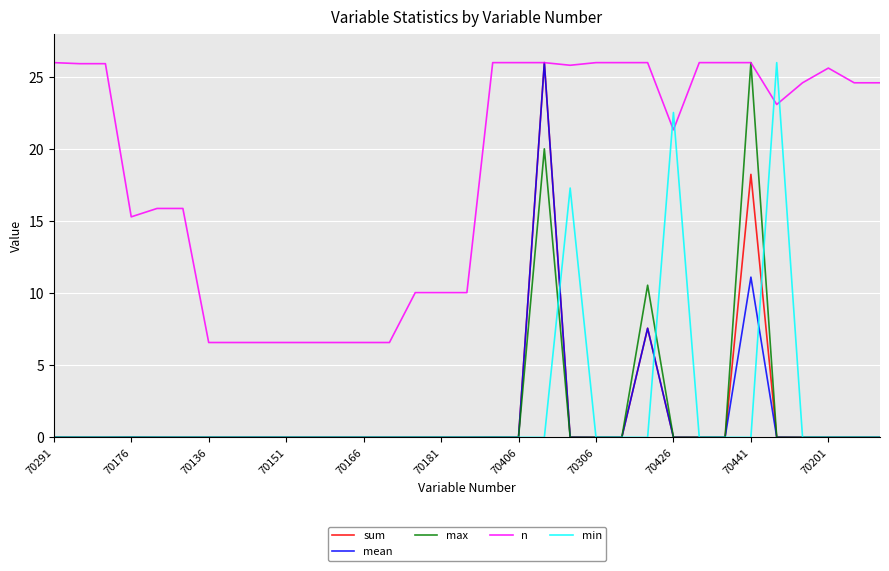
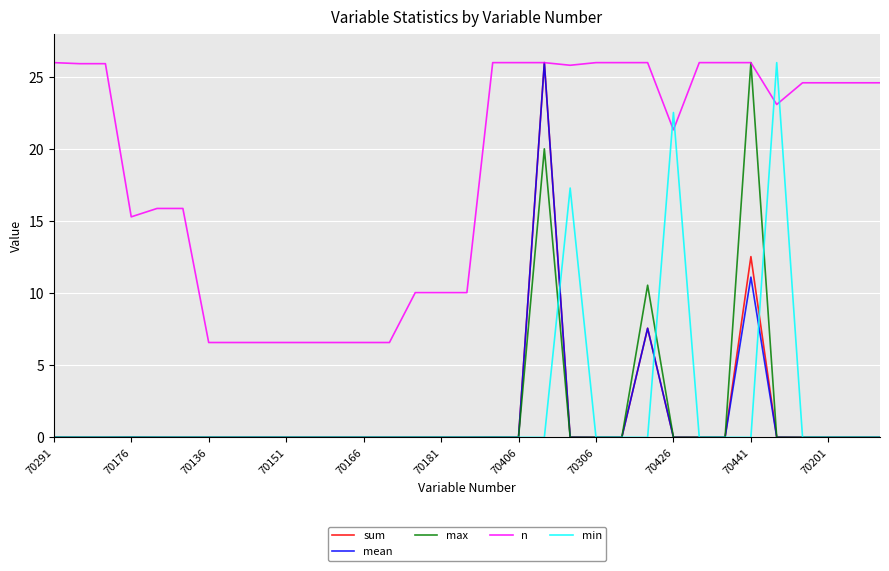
sum, 70441: 18.2 -> 12.5
n, 70201: 25.6 -> 24.6
